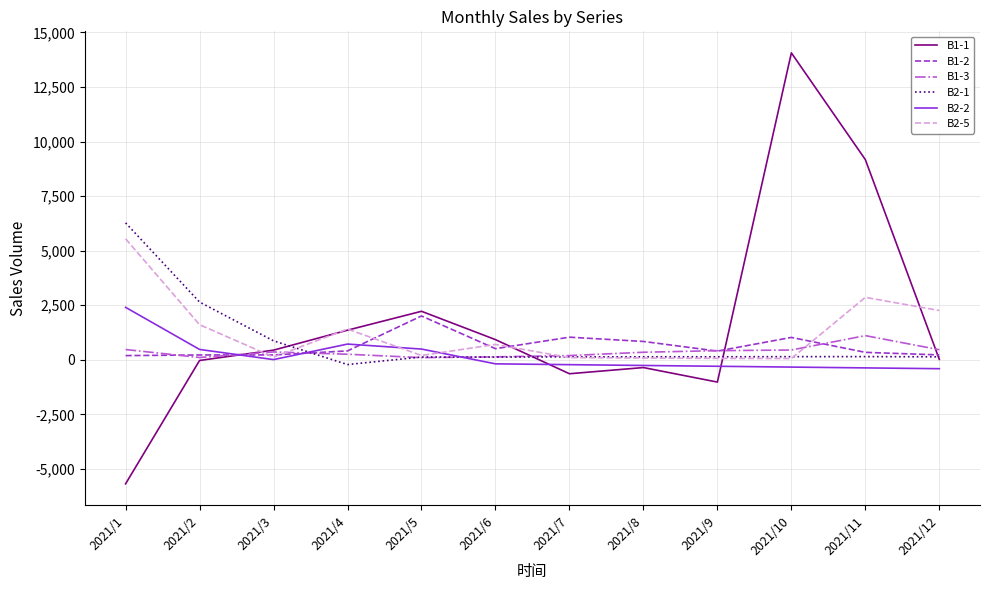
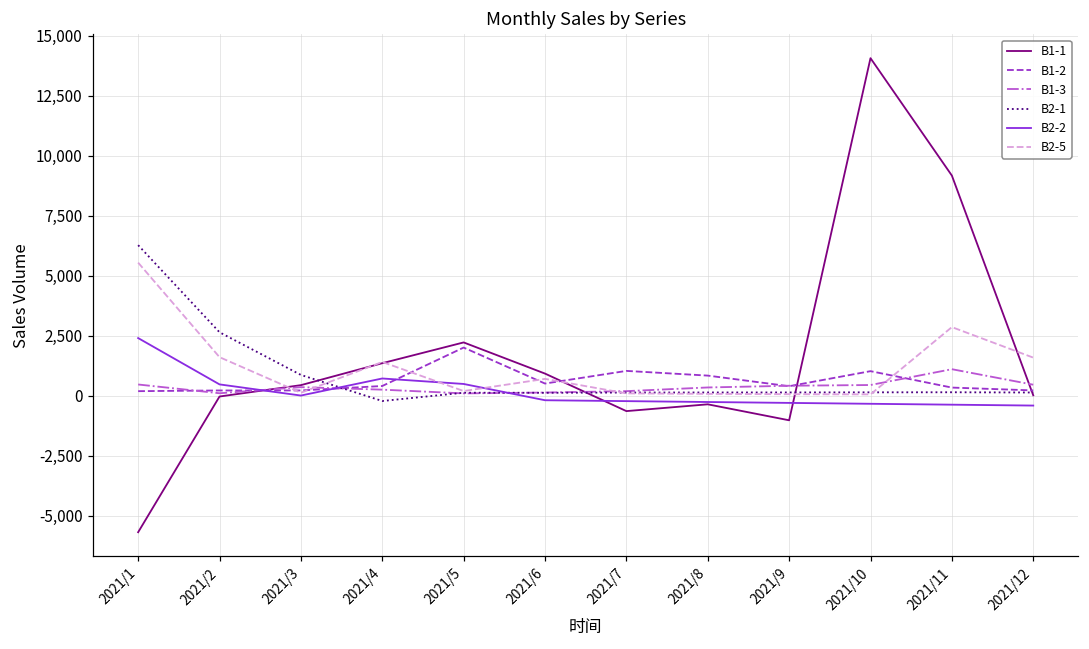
B2-5, 2021/12: 2,300 -> 1,600
